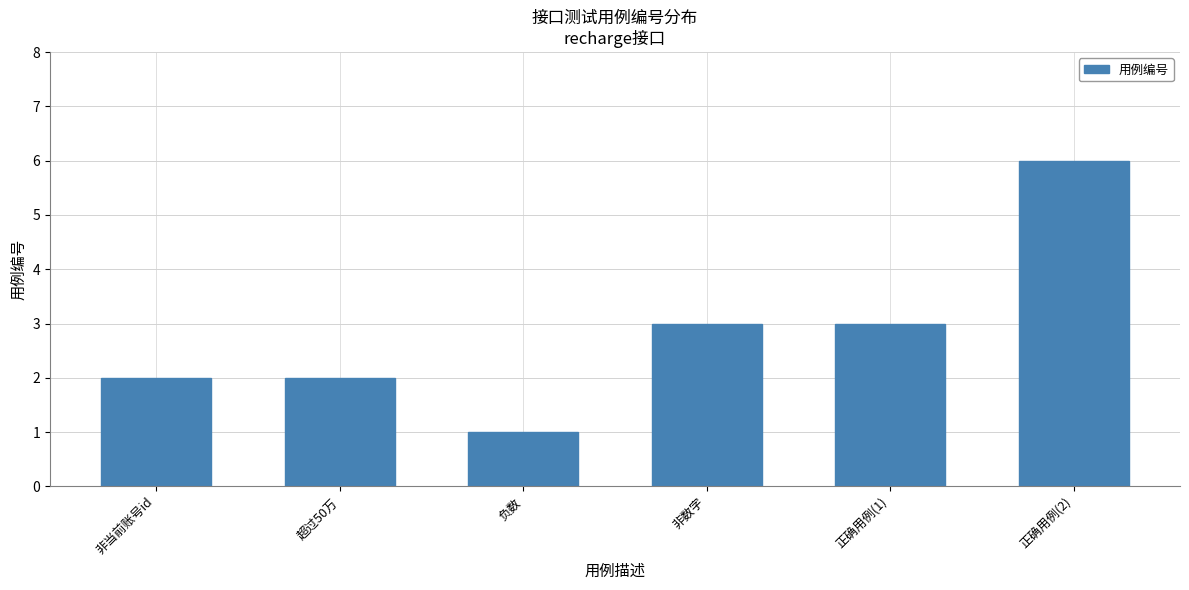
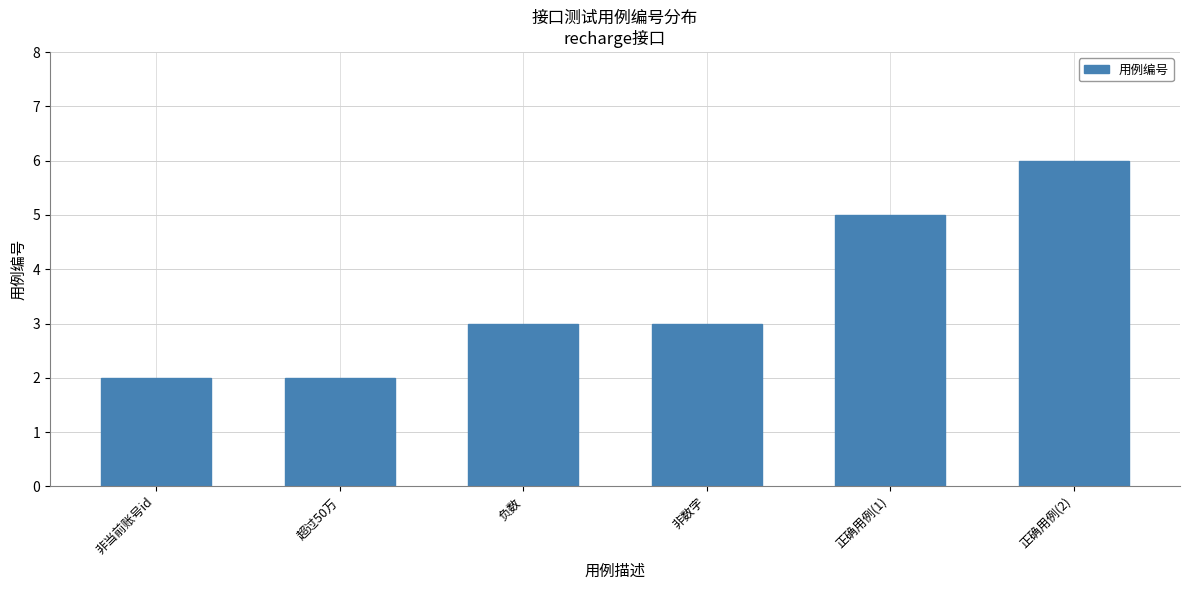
负数: 1 -> 3
正确用例(1): 3 -> 5
